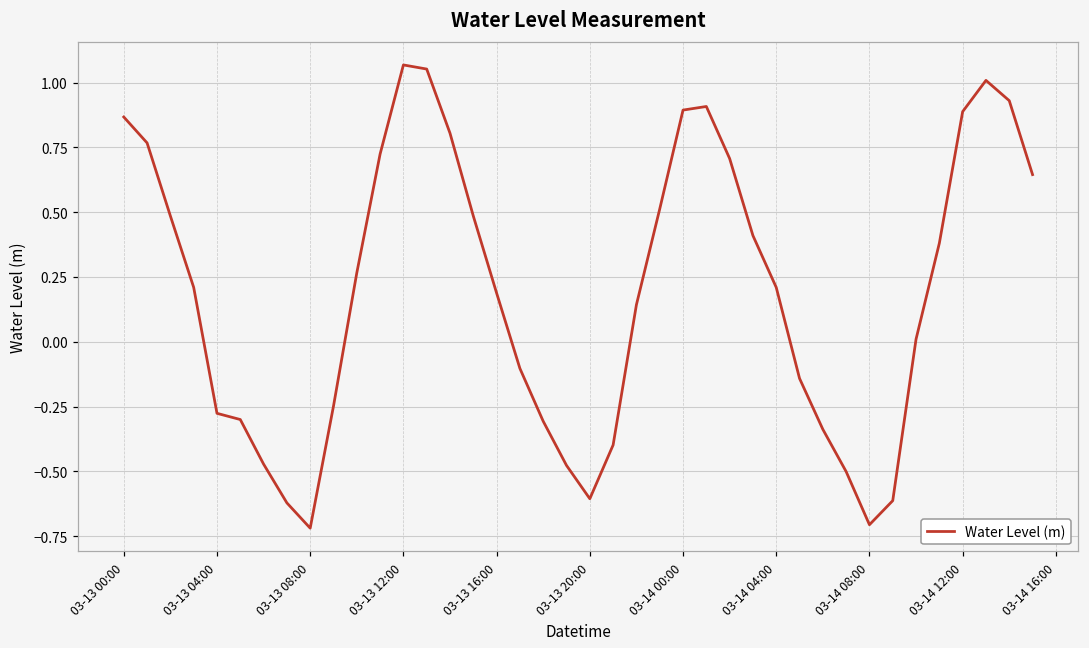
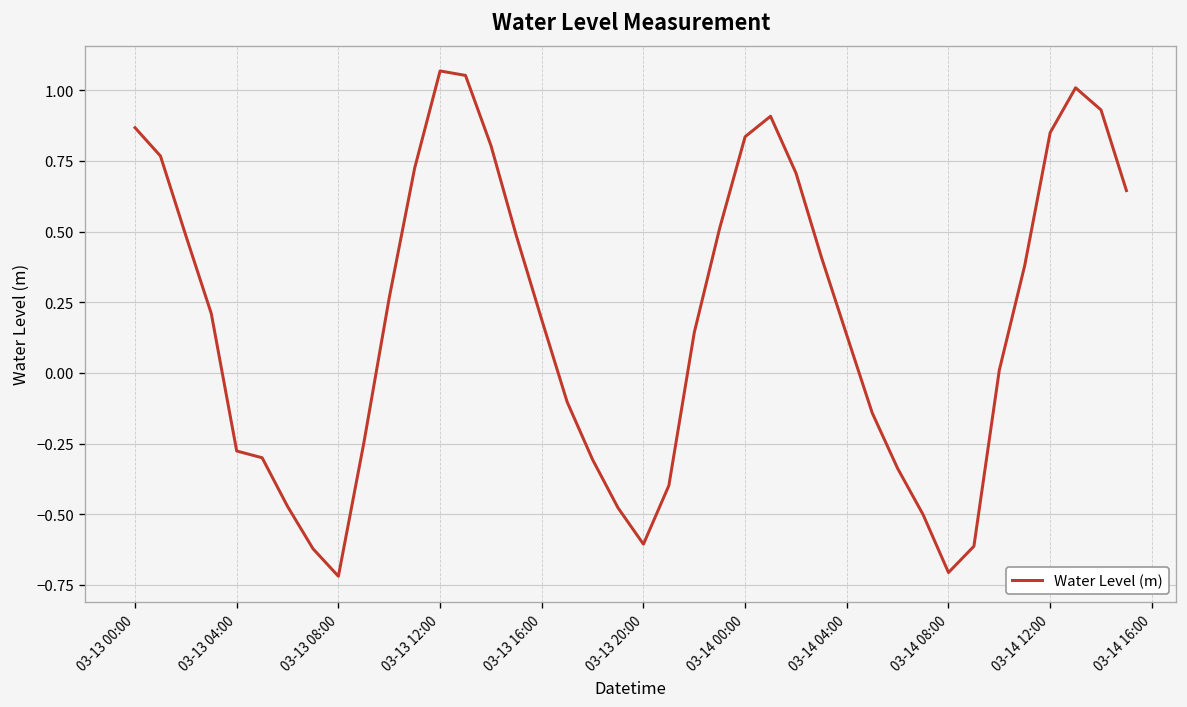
03-14 00:00: 0.89 -> 0.84
03-14 04:00: 0.21 -> 0.13
03-14 12:00: 0.89 -> 0.85
